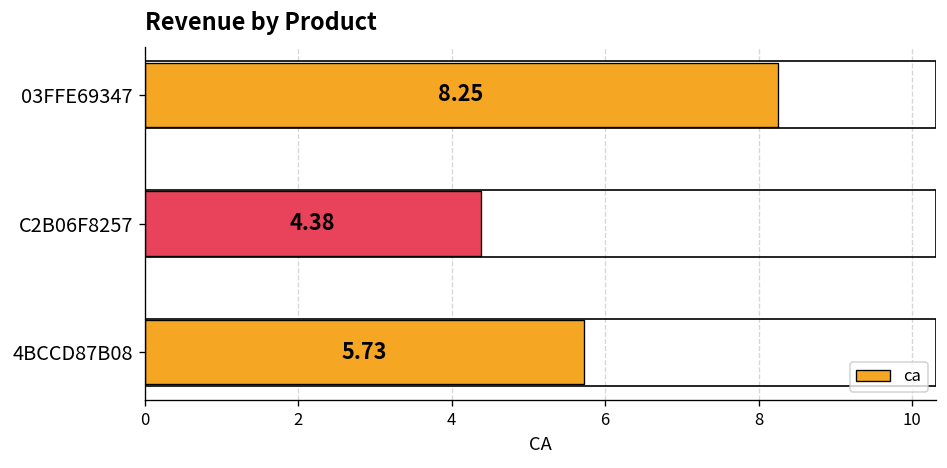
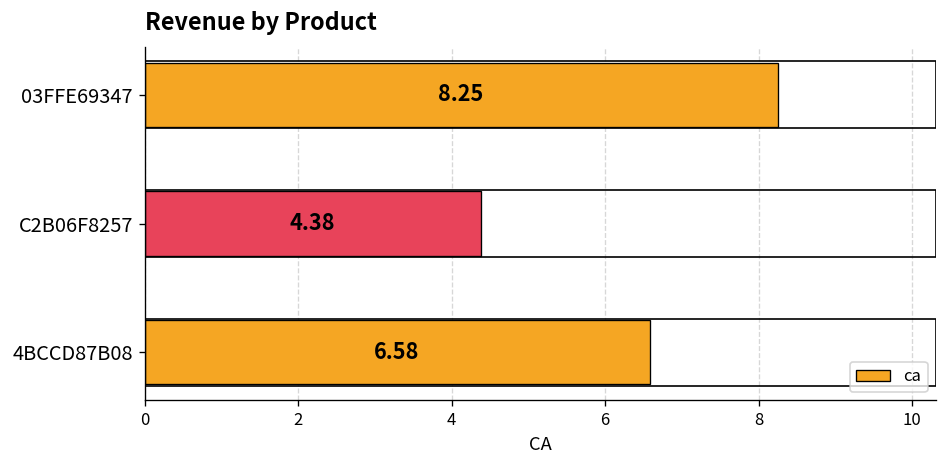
4BCCD87B08: 5.73 -> 6.58
